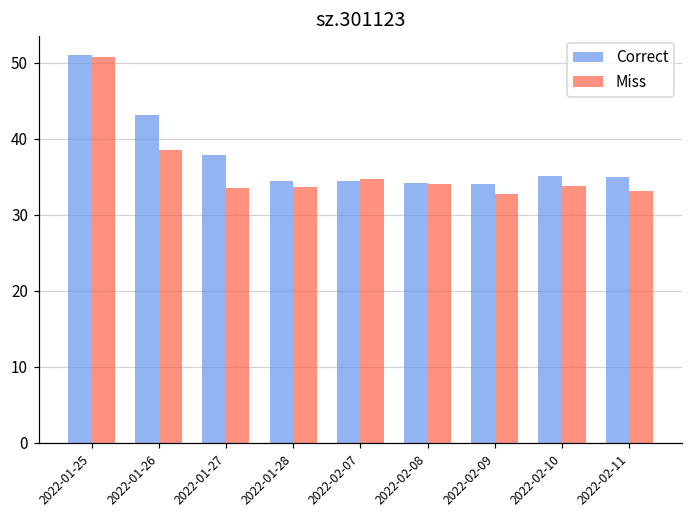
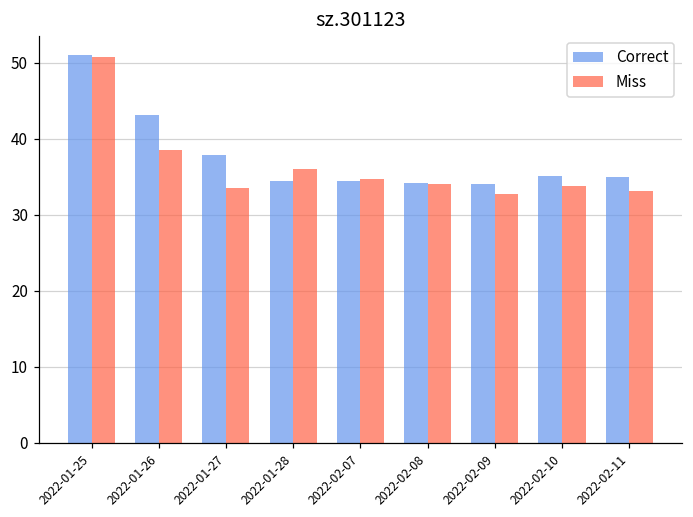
Miss, 2022-01-28: 34 -> 36
